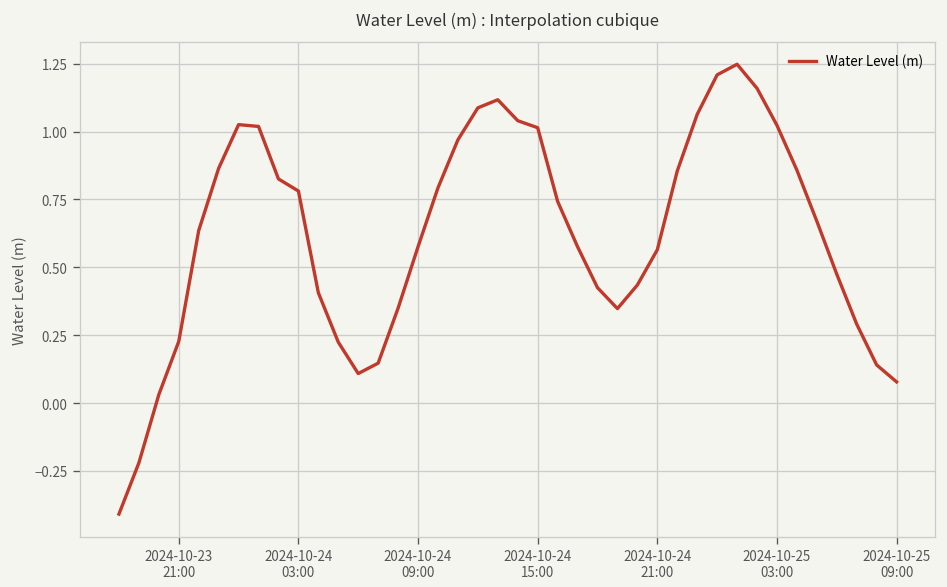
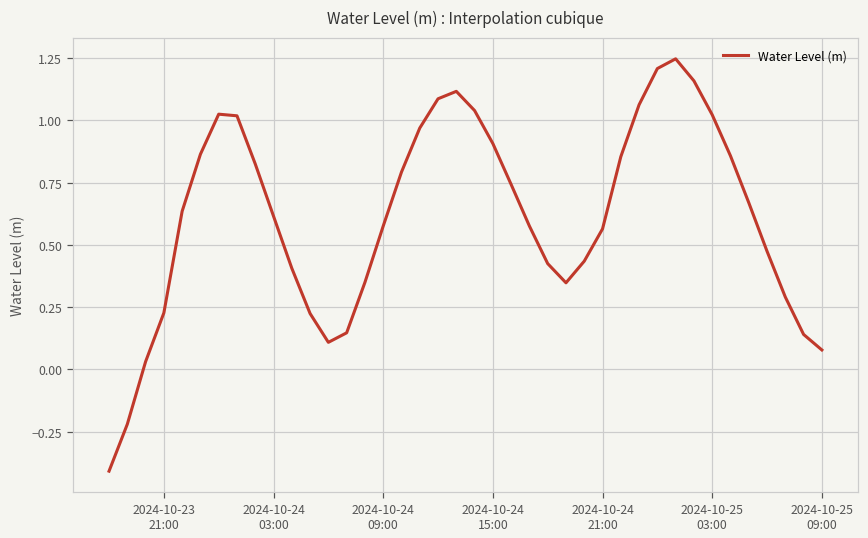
2024-10-24 03:00: 0.78 -> 0.62
2024-10-24 15:00: 1.01 -> 0.91
